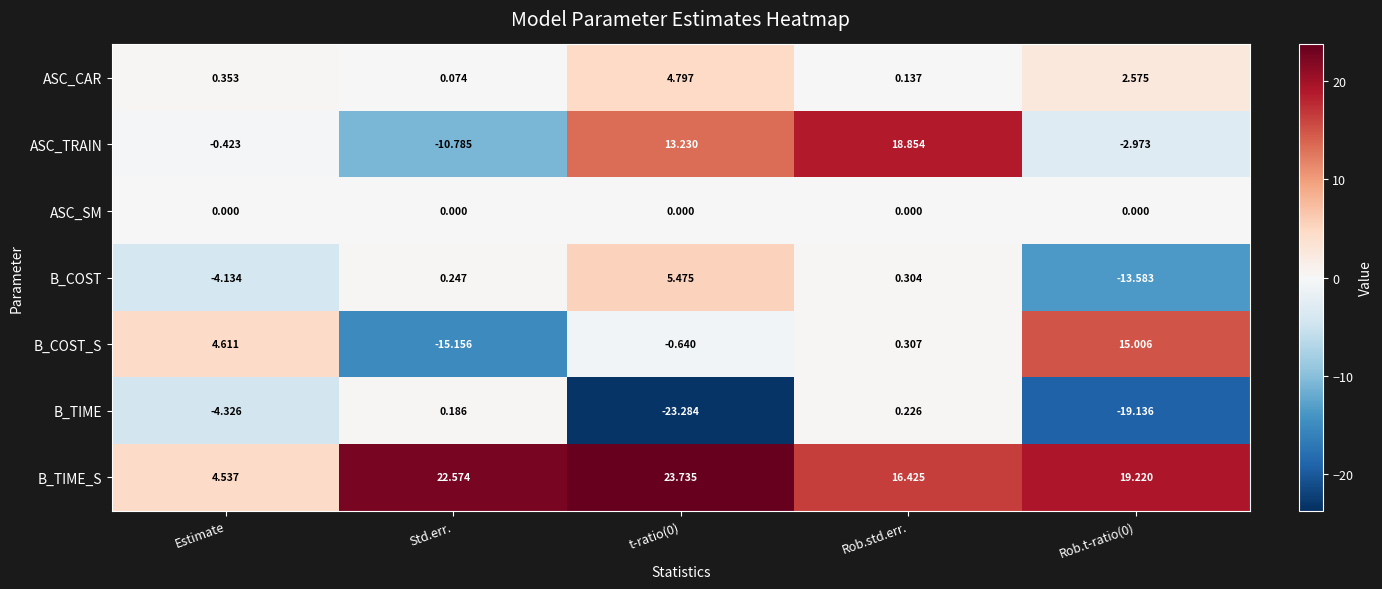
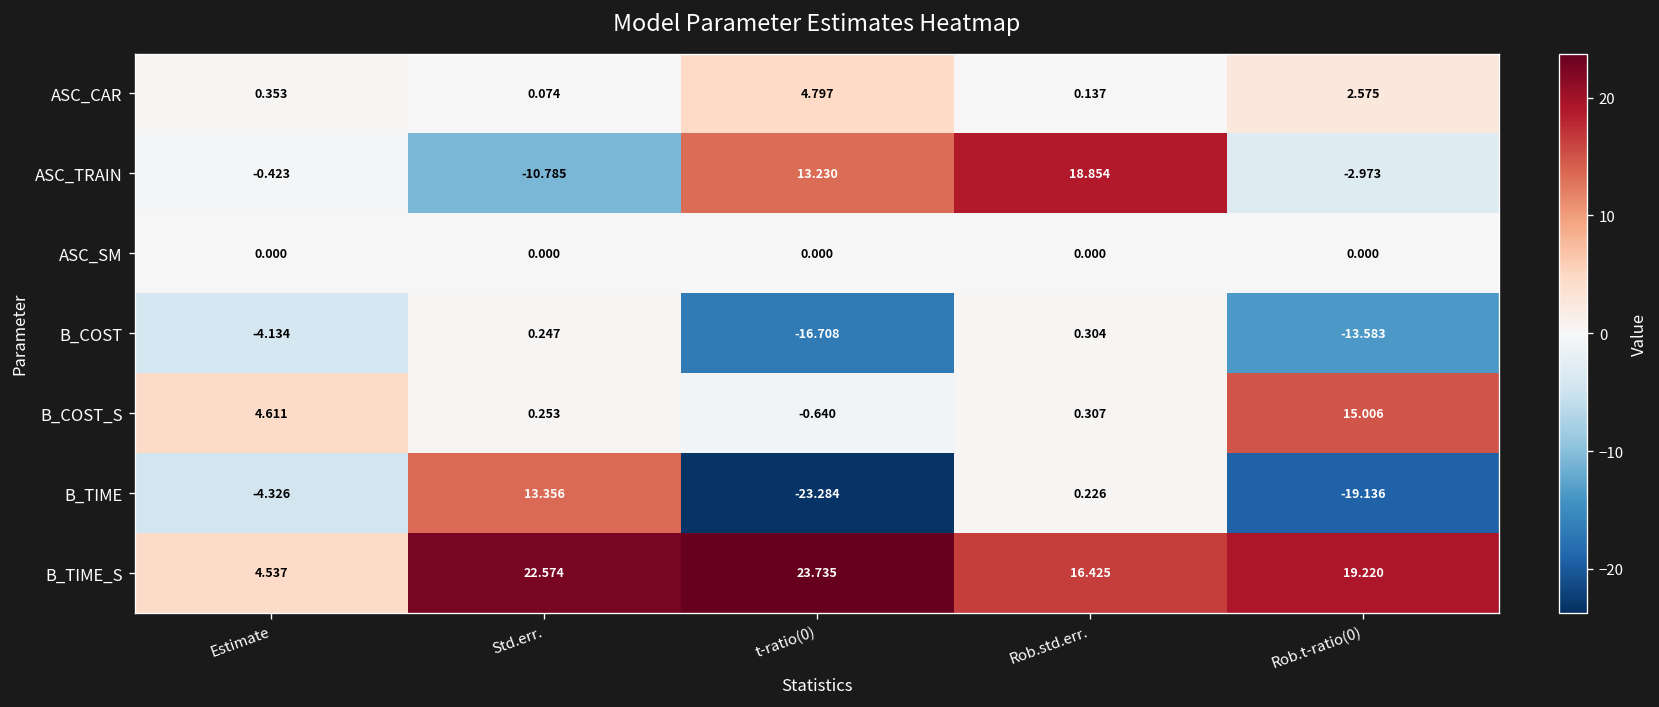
B_COST, t-ratio(0): 5.475 -> -16.708
B_COST_S, Std.err.: -15.156 -> 0.253
B_TIME, Std.err.: 0.186 -> 13.356
